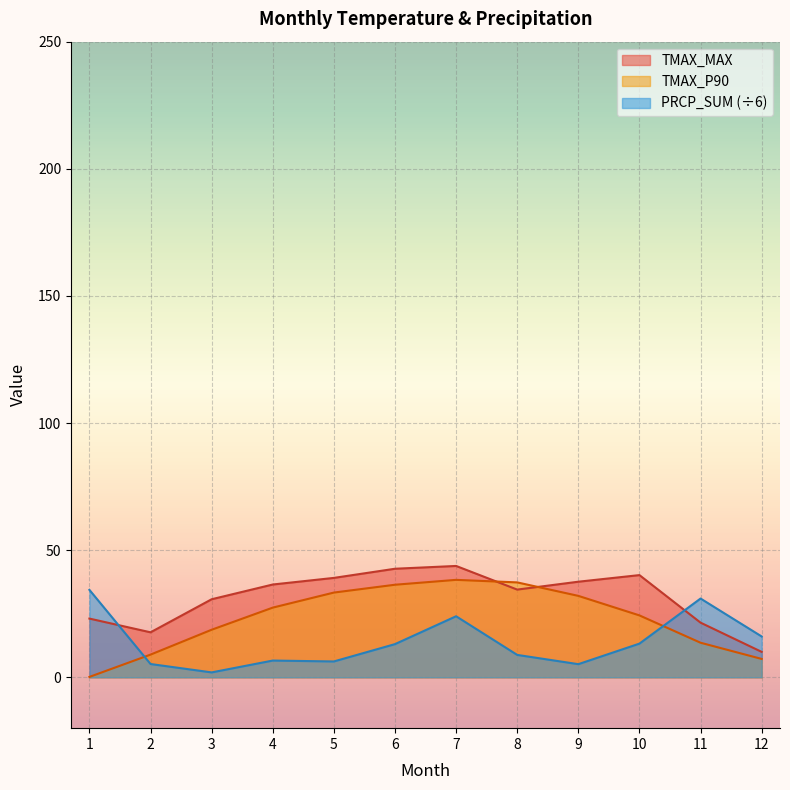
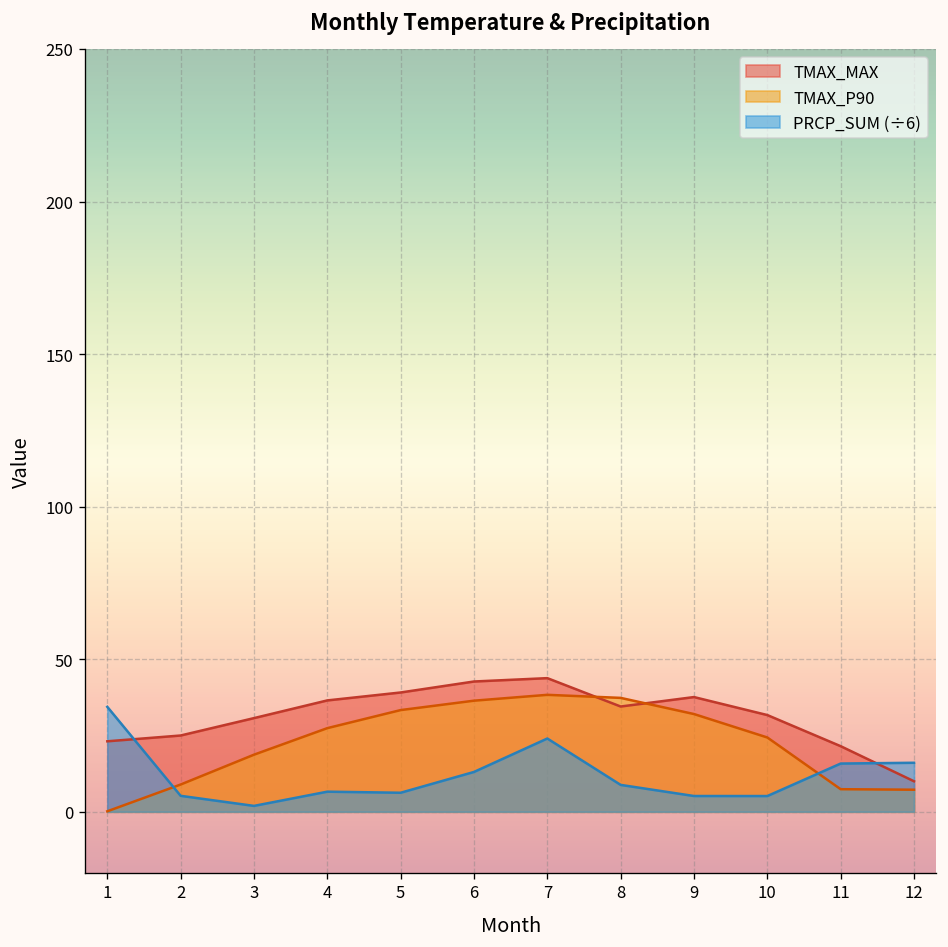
TMAX_MAX, 2: 18 -> 25
TMAX_MAX, 10: 40 -> 32
PRCP_SUM (÷6), 10: 13 -> 5
TMAX_P90, 11: 14 -> 7
PRCP_SUM (÷6), 11: 31 -> 16
